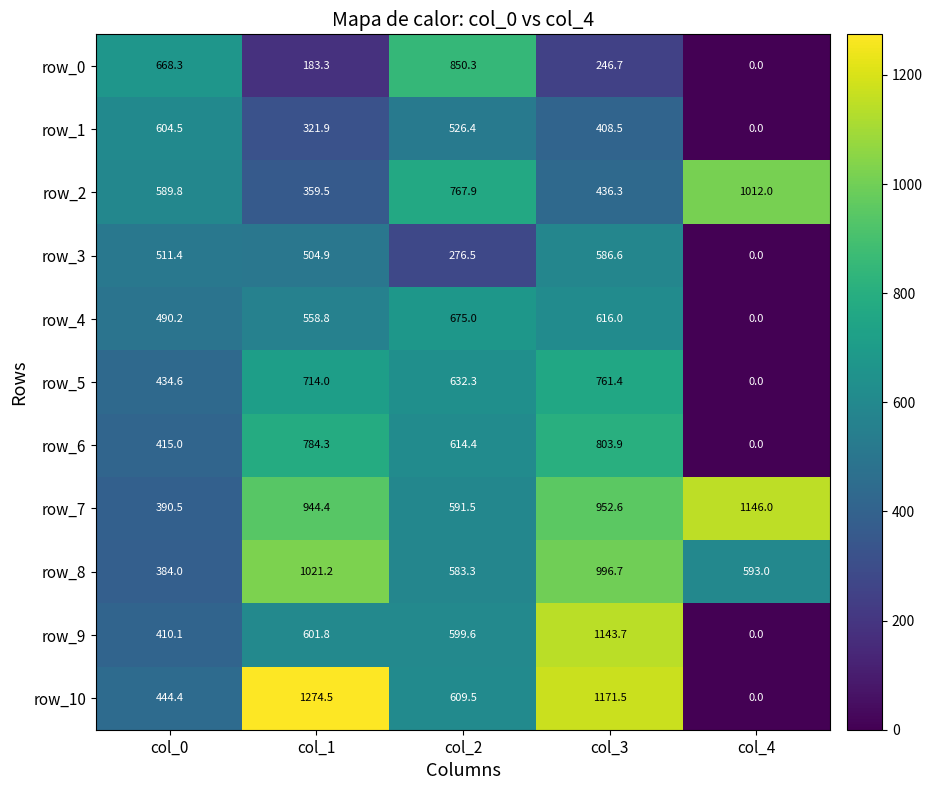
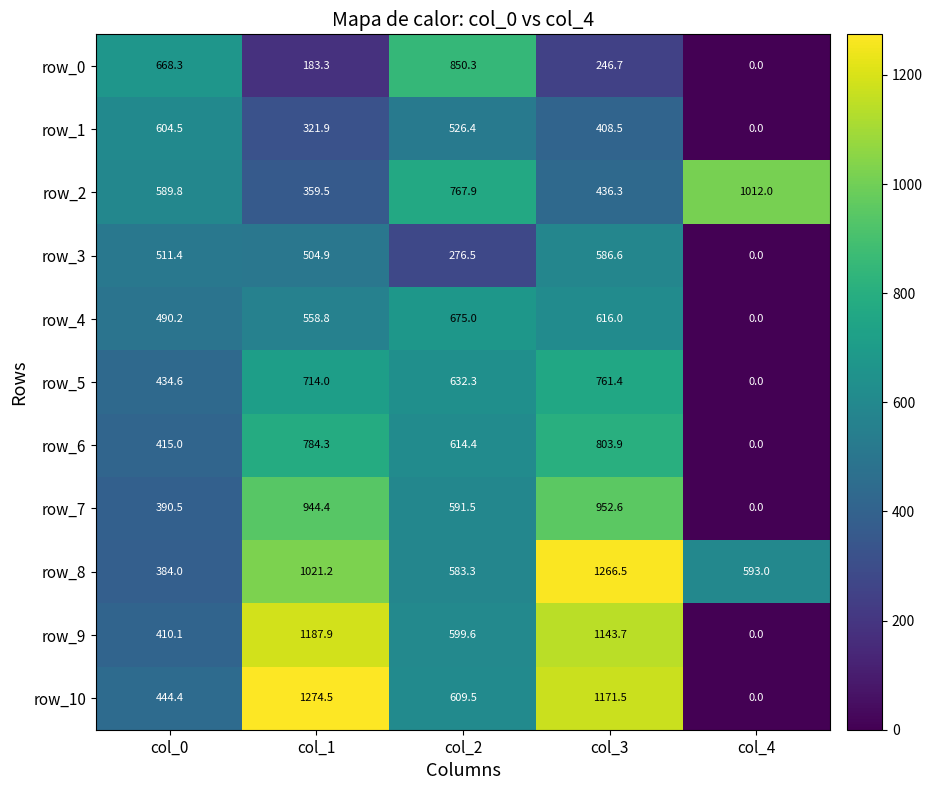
row_7, col_4: 1146.0 -> 0.0
row_8, col_3: 996.7 -> 1266.5
row_9, col_1: 601.8 -> 1187.9
